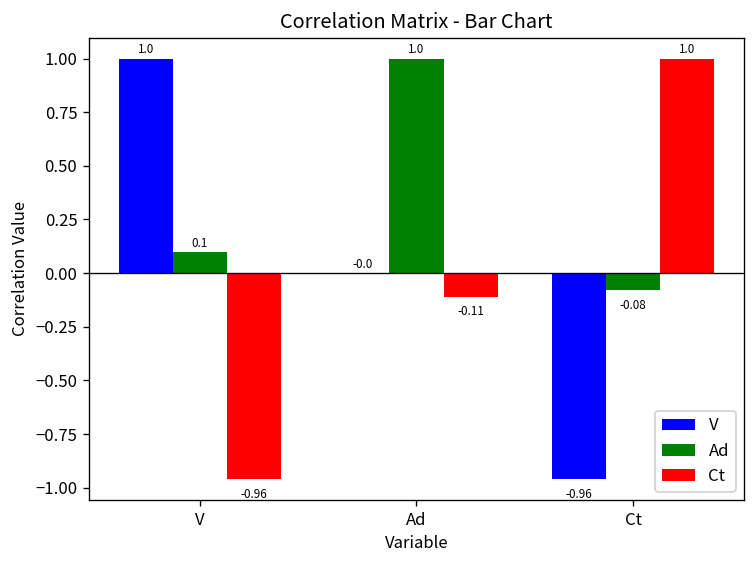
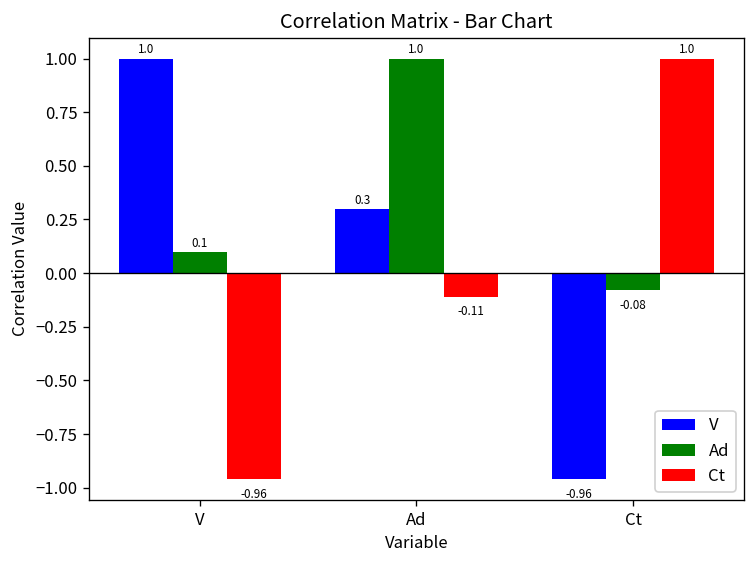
V, Ad: -0.0 -> 0.3
